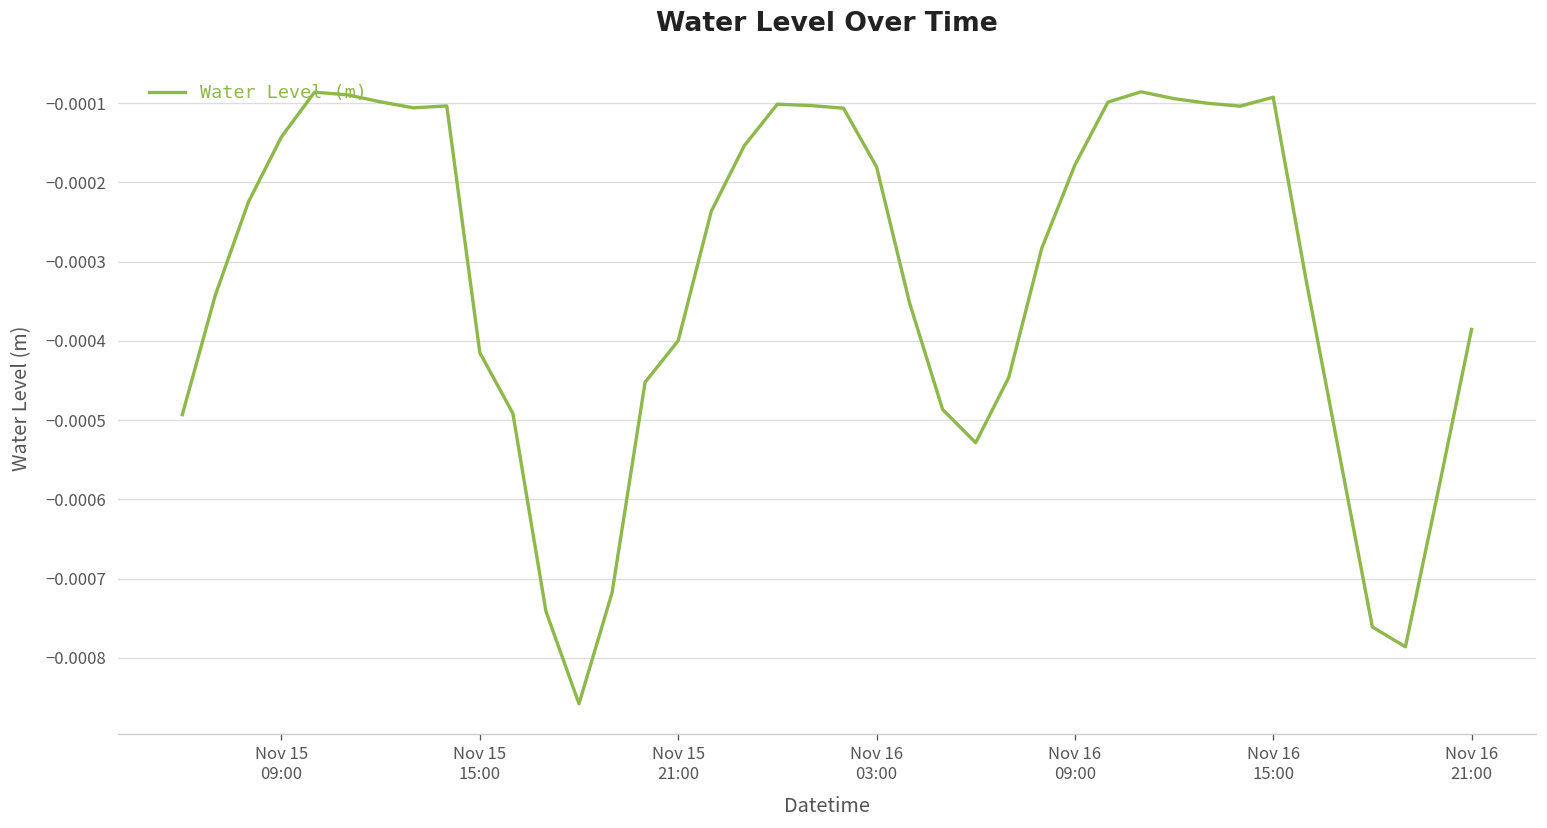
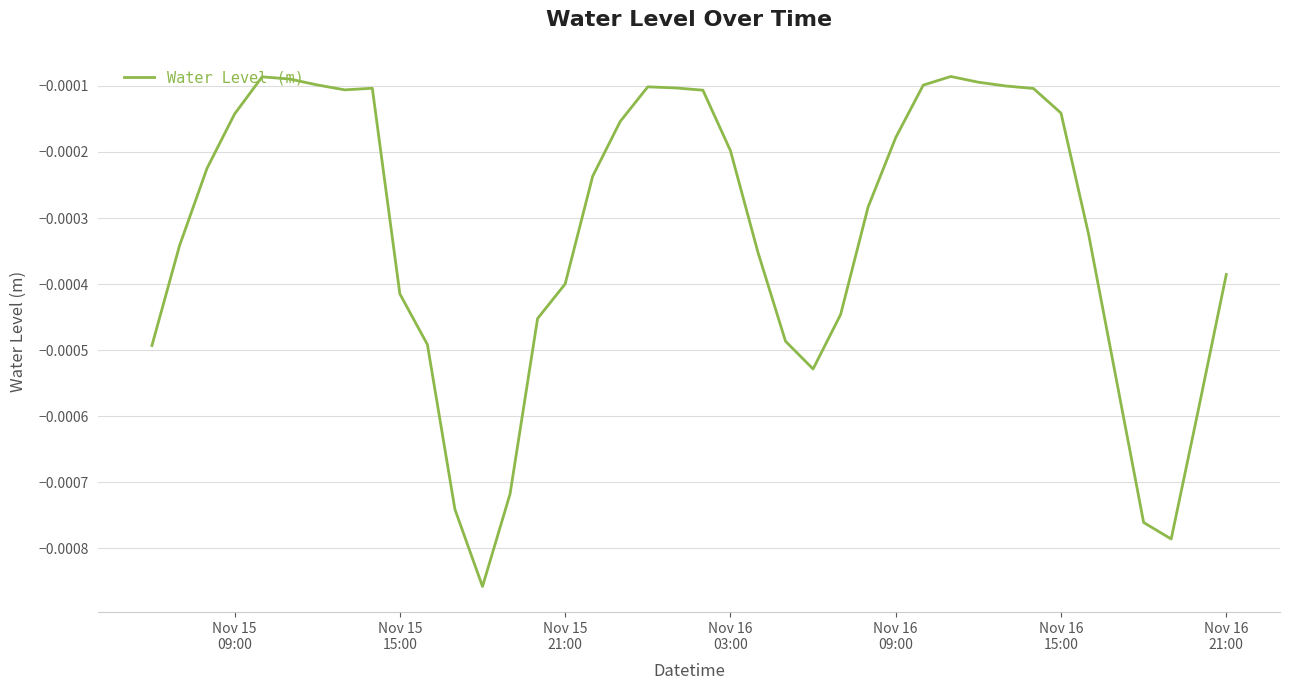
Nov 16 03:00: -0.00018 -> -0.00020
Nov 16 15:00: -0.00009 -> -0.00014
